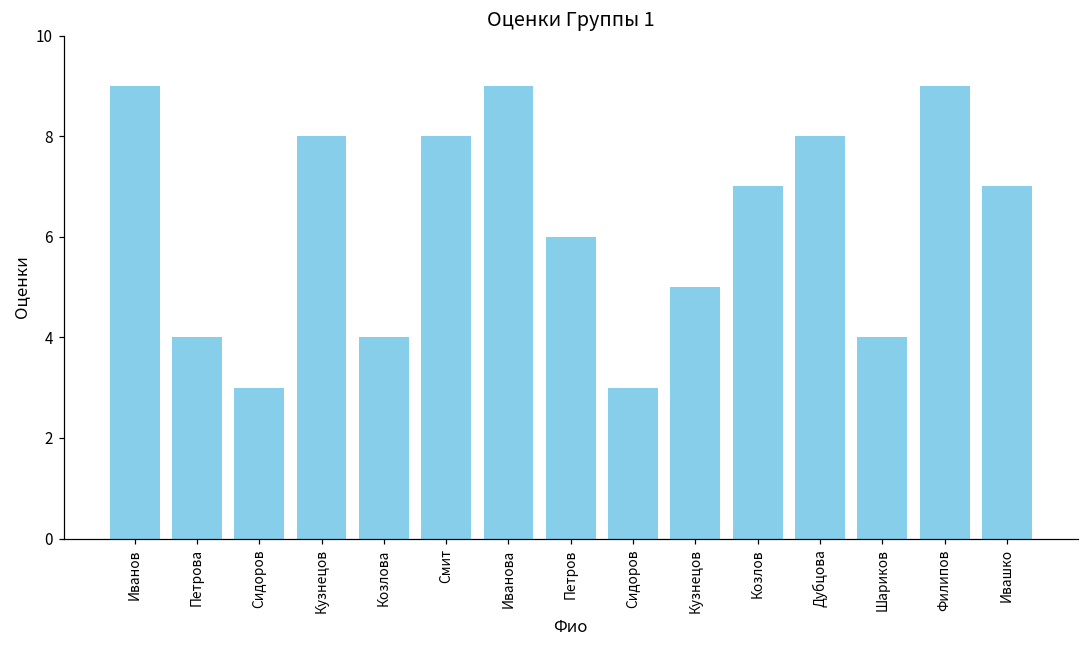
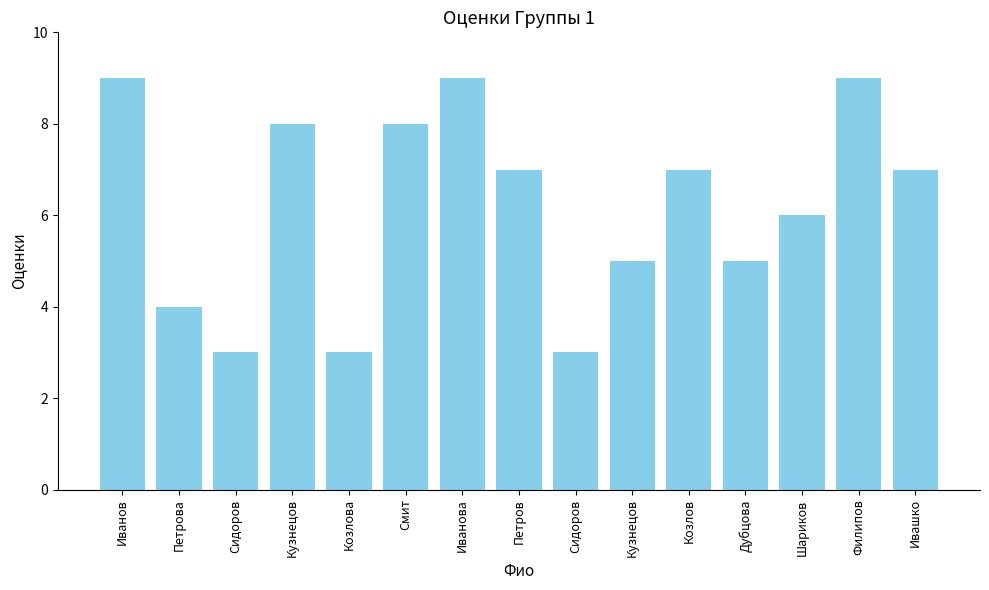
Козлова: 4 -> 3
Петров: 6 -> 7
Дубцова: 8 -> 5
Шариков: 4 -> 6
